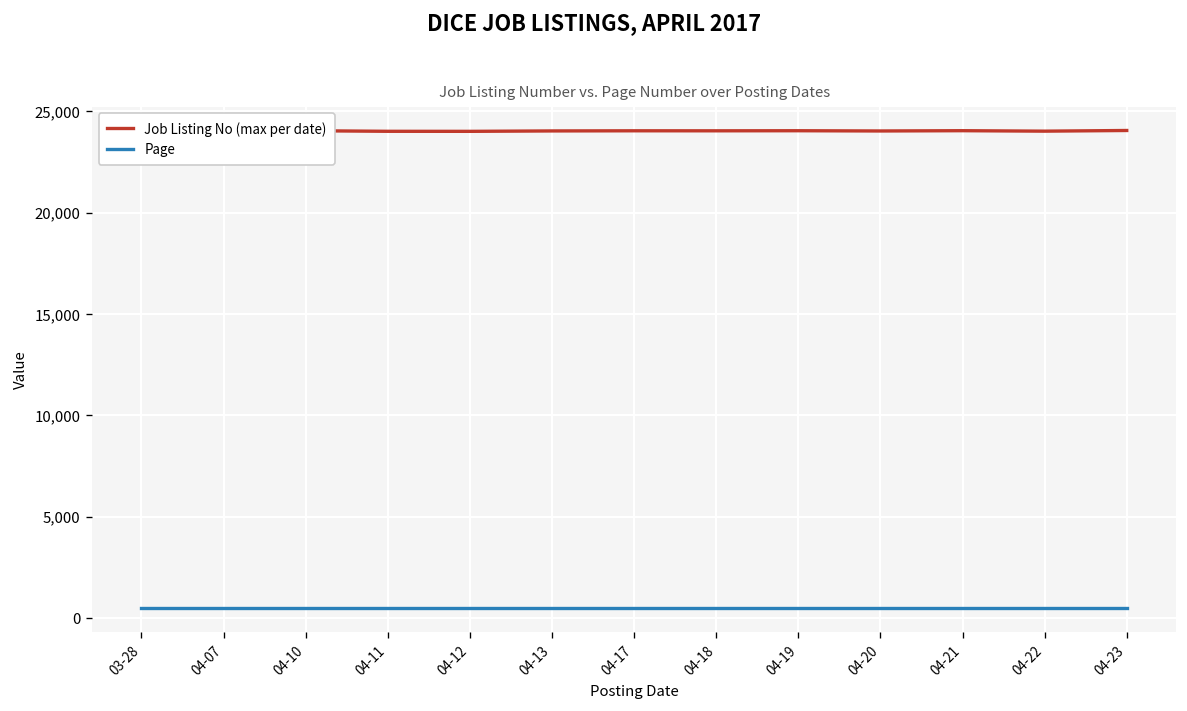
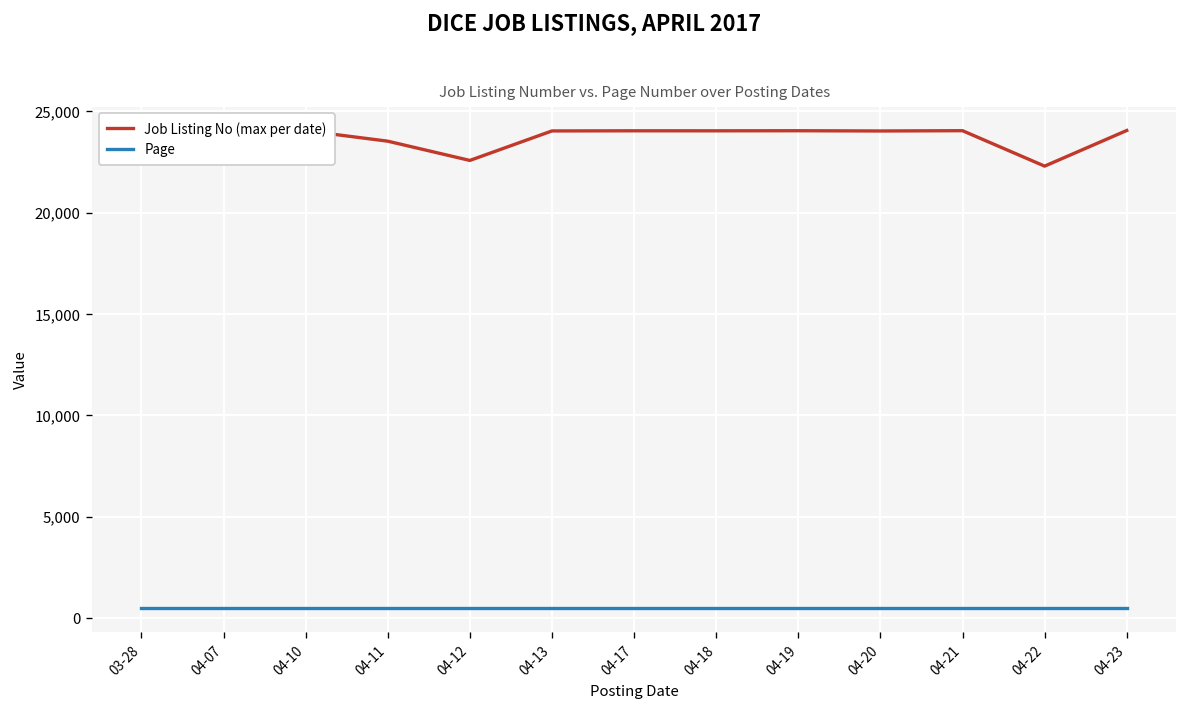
Job Listing No (max per date), 04-11: 24,000 -> 23,500
Job Listing No (max per date), 04-12: 24,000 -> 22,600
Job Listing No (max per date), 04-22: 24,000 -> 22,300
